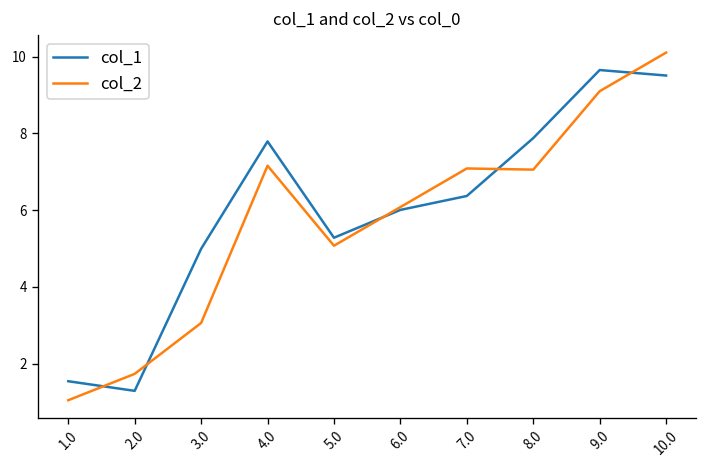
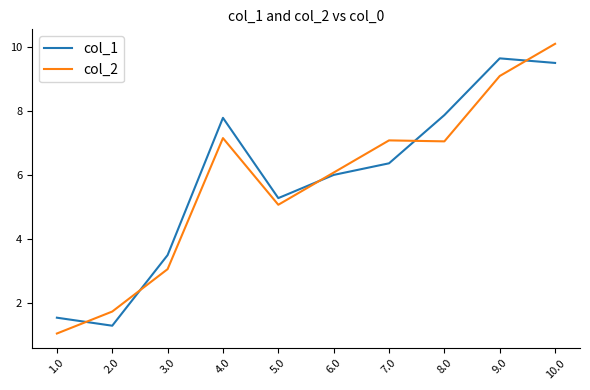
col_1, 3.0: 5.0 -> 3.5
